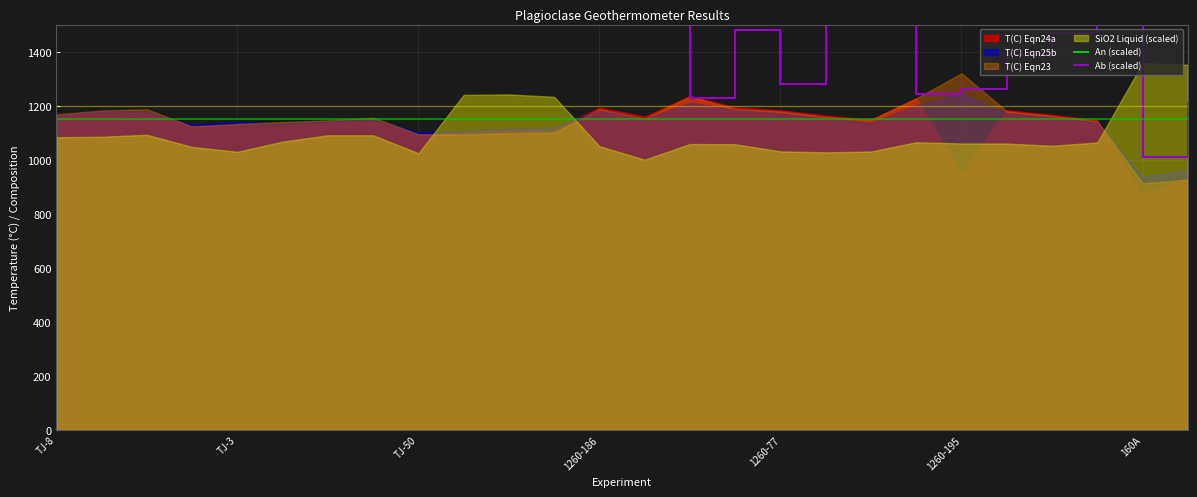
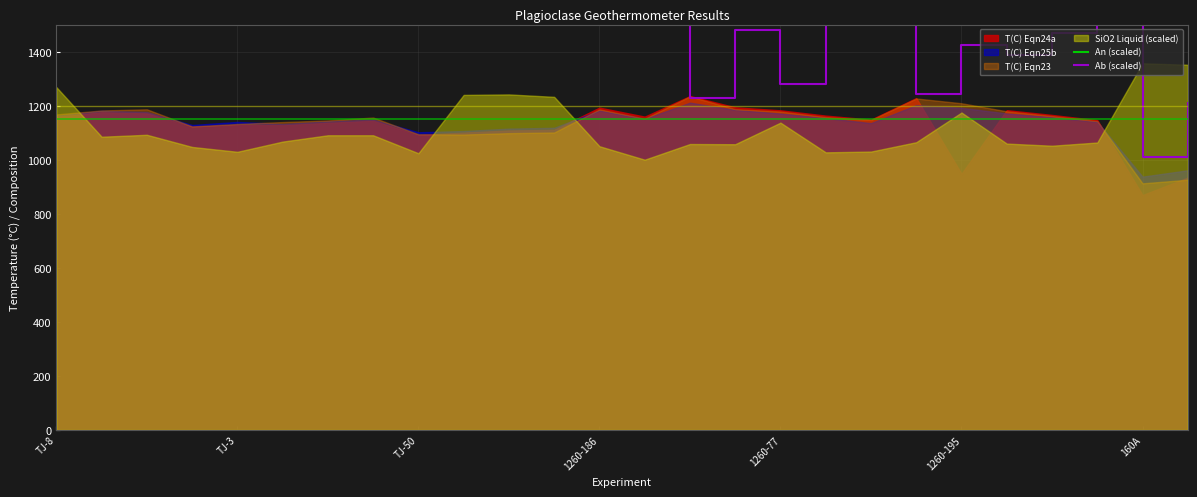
SiO2 Liquid (scaled), TJ-8: 1080 -> 1270
SiO2 Liquid (scaled), 1260-77: 1030 -> 1140
Ab (scaled), 1260-195: 1260 -> 1420
T(C) Eqn25b, 1260-195: 1250 -> 1190
T(C) Eqn23, 1260-195: 1320 -> 1210
SiO2 Liquid (scaled), 1260-195: 1060 -> 1180
